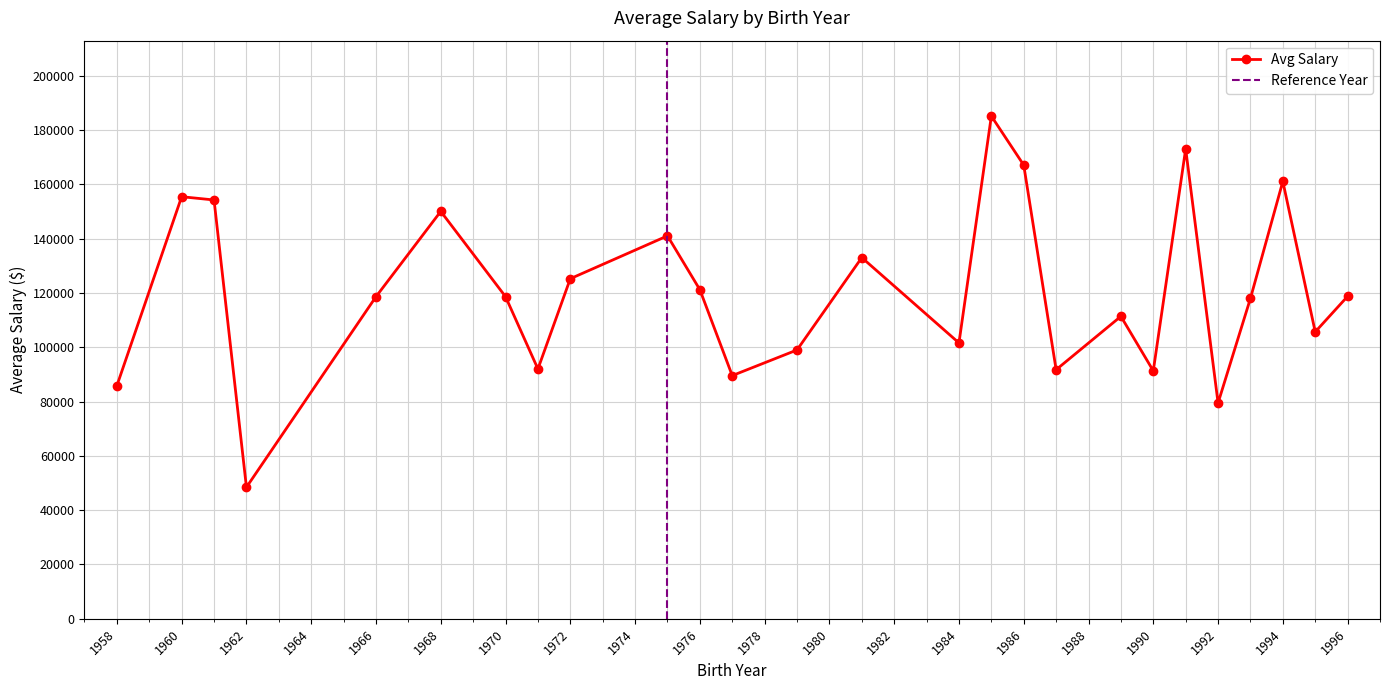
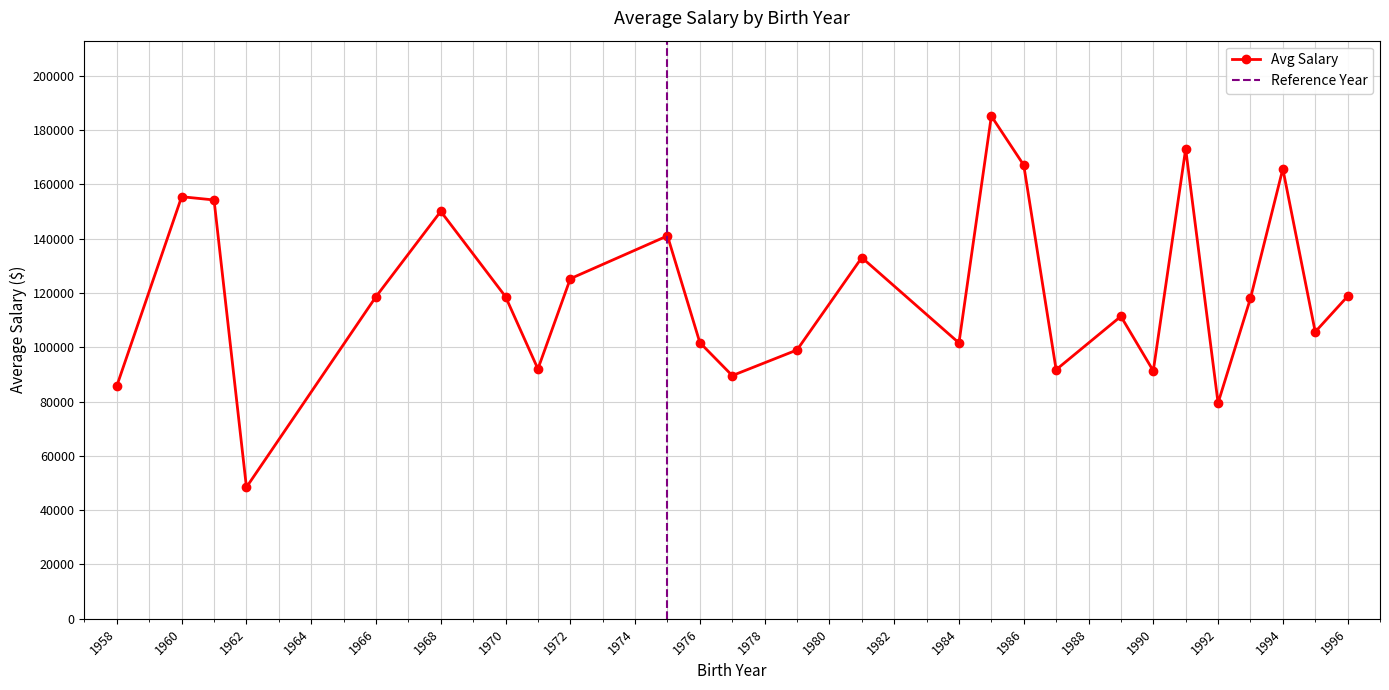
1976: 121000 -> 102000
1994: 161000 -> 166000
